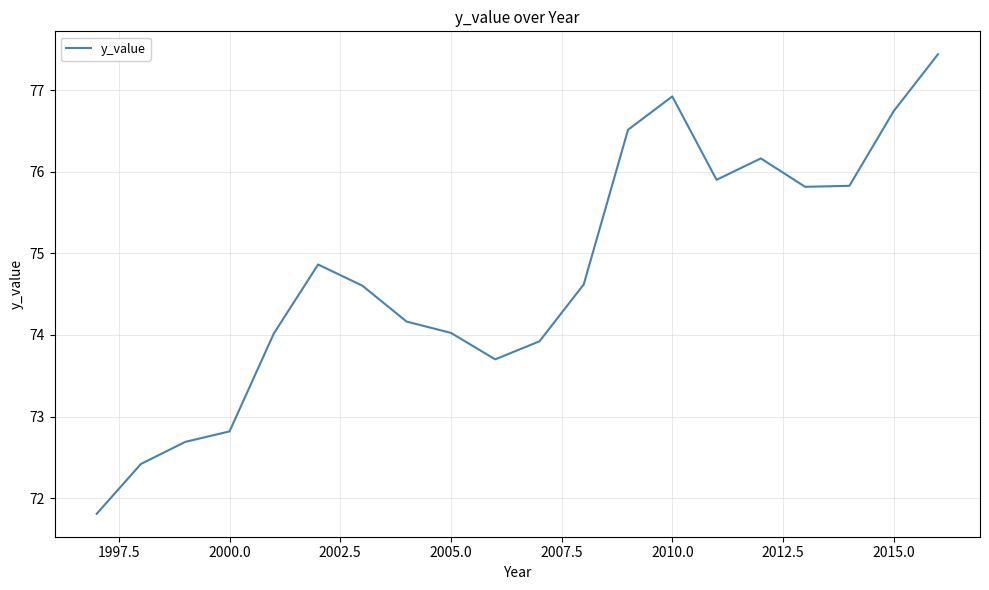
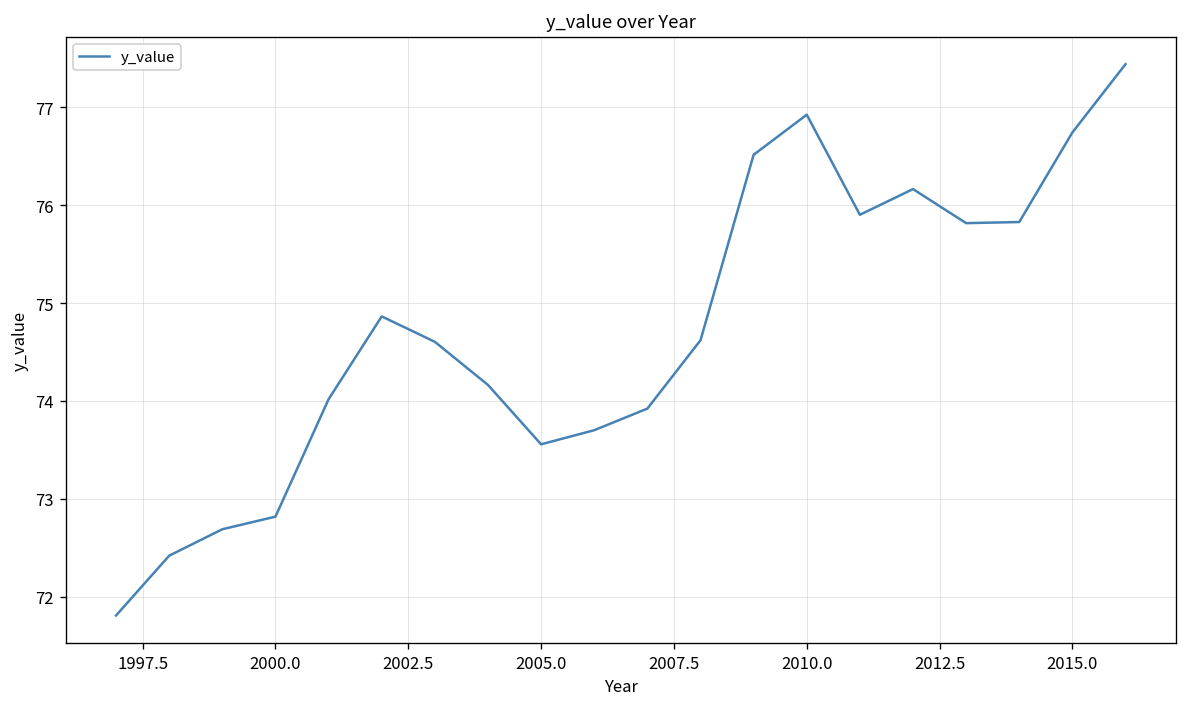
2005.0: 74.0 -> 73.6
